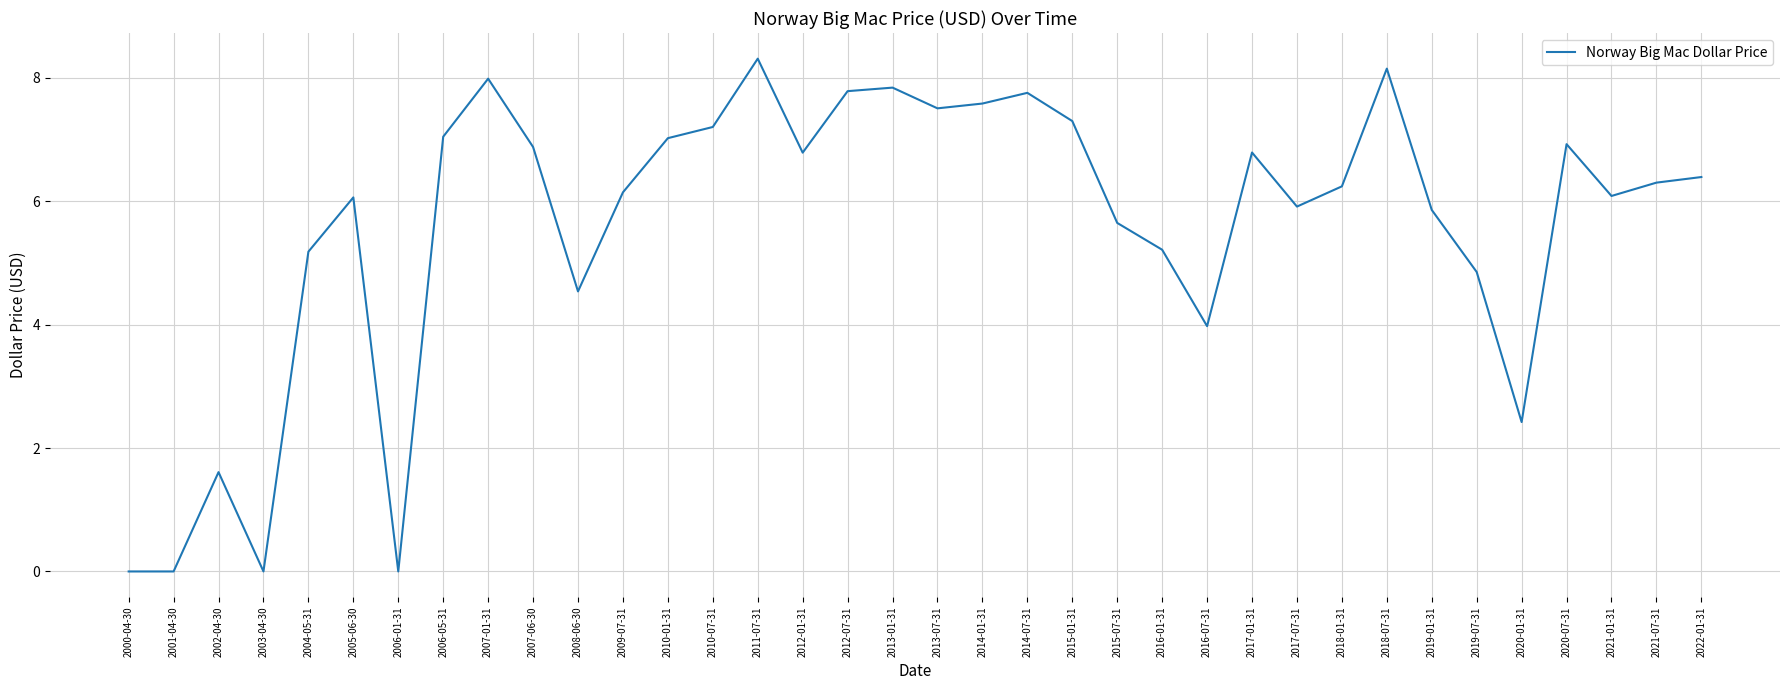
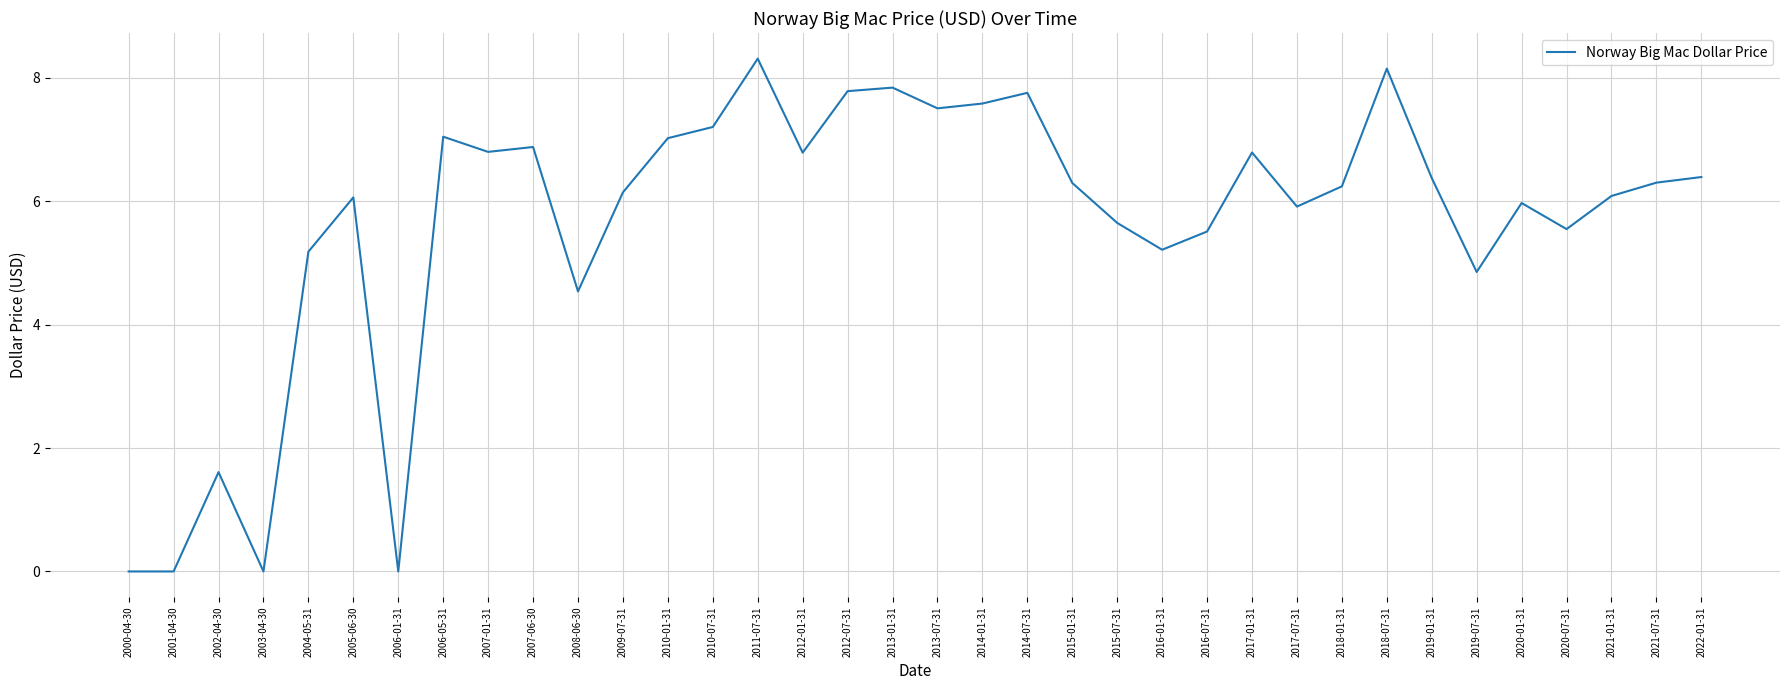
2007-01-31: 8.0 -> 6.8
2015-01-31: 7.3 -> 6.3
2016-07-31: 4.0 -> 5.5
2019-01-31: 5.9 -> 6.4
2020-01-31: 2.4 -> 6.0
2020-07-31: 6.9 -> 5.5
